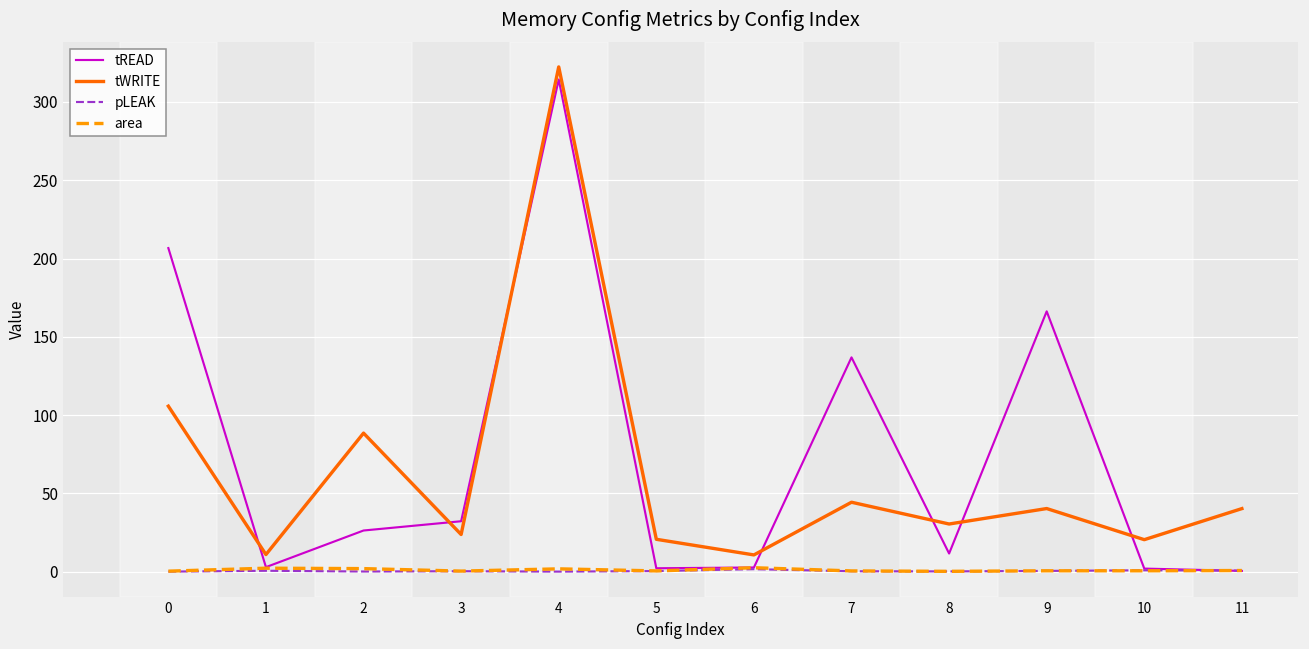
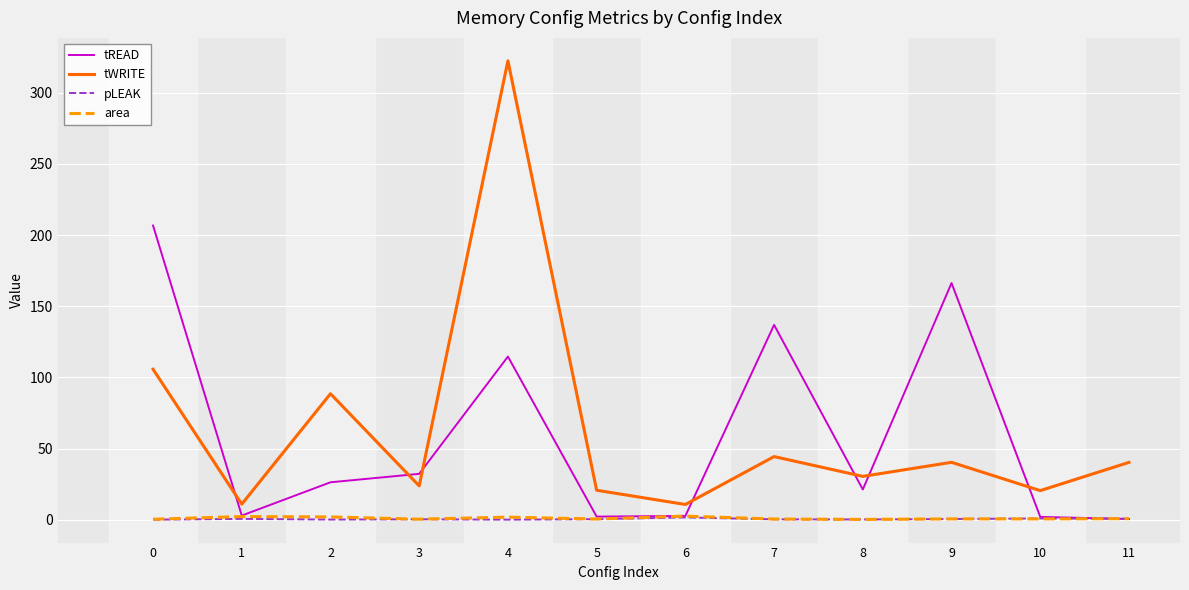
tREAD, 4: 314 -> 115
tREAD, 8: 12 -> 21
